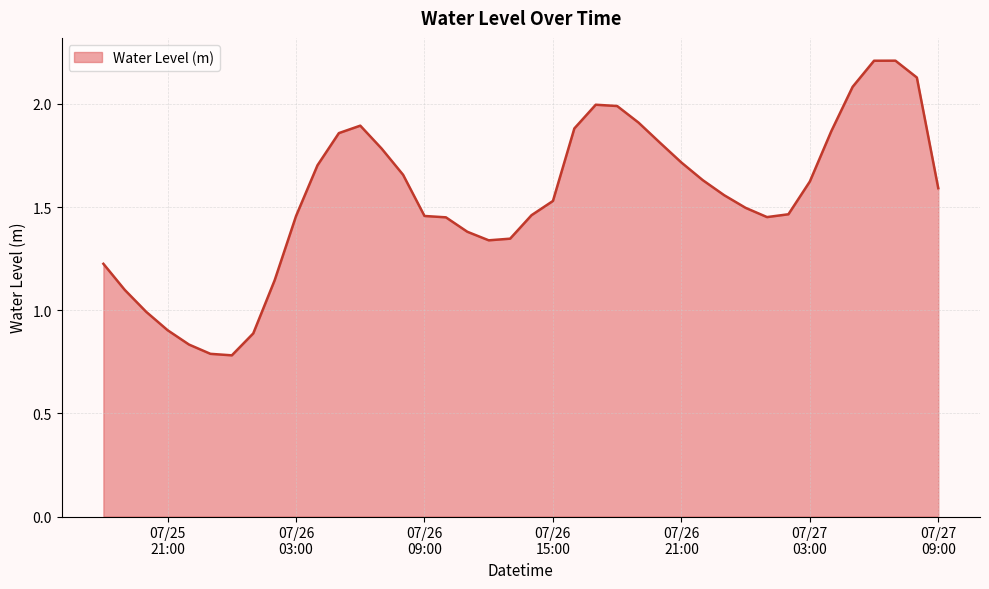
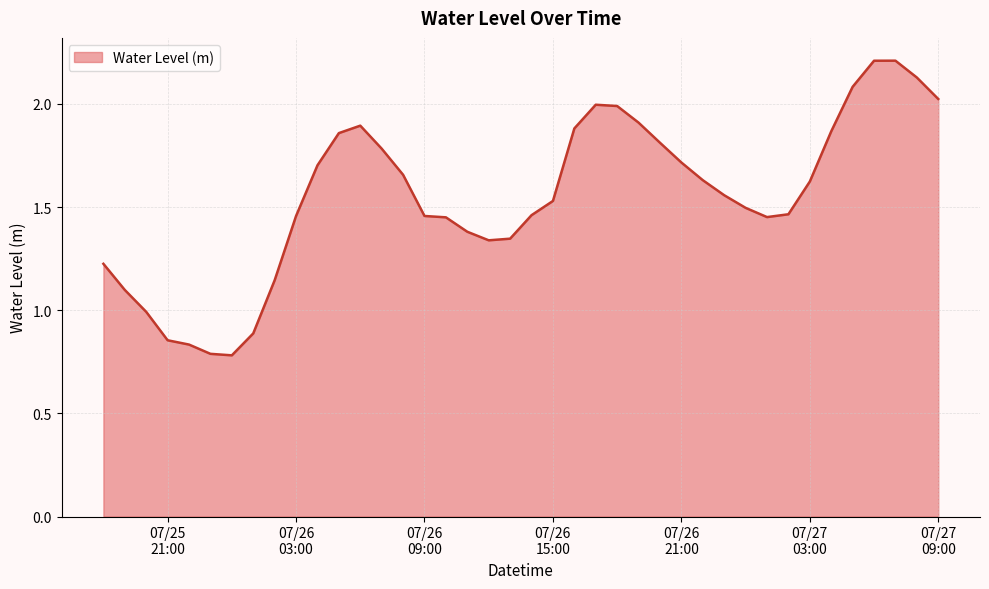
07/25 21:00: 0.90 -> 0.85
07/27 09:00: 1.59 -> 2.02
